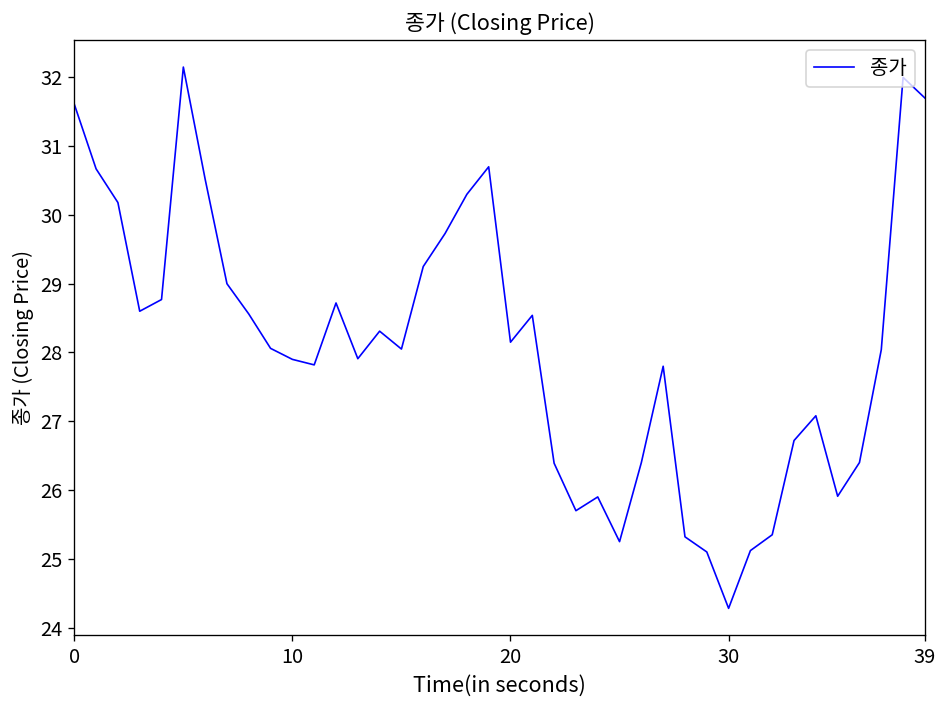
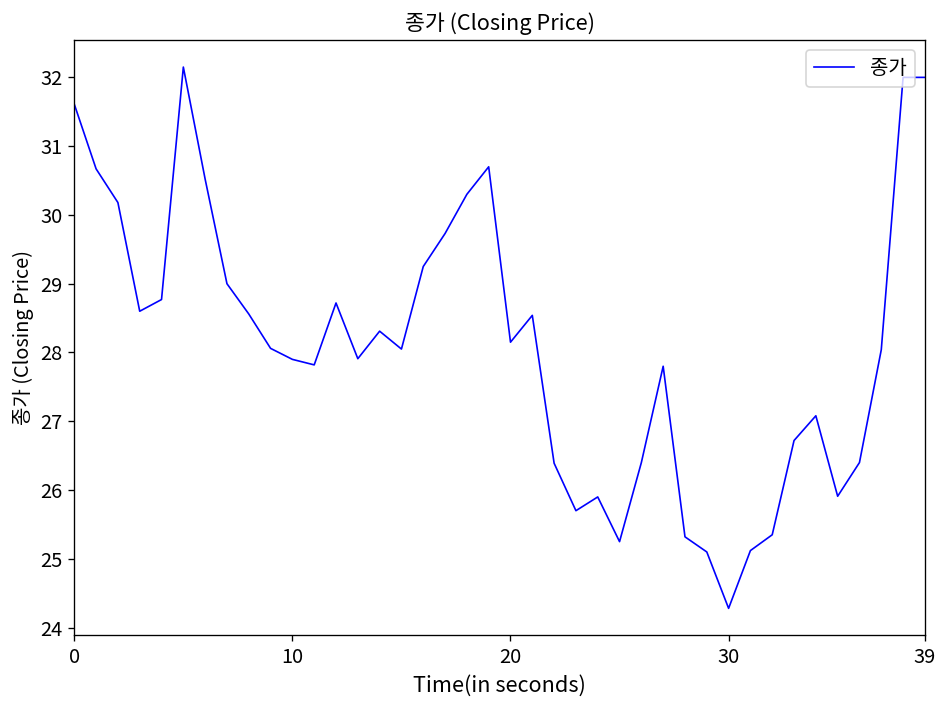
39: 31.7 -> 32.0
